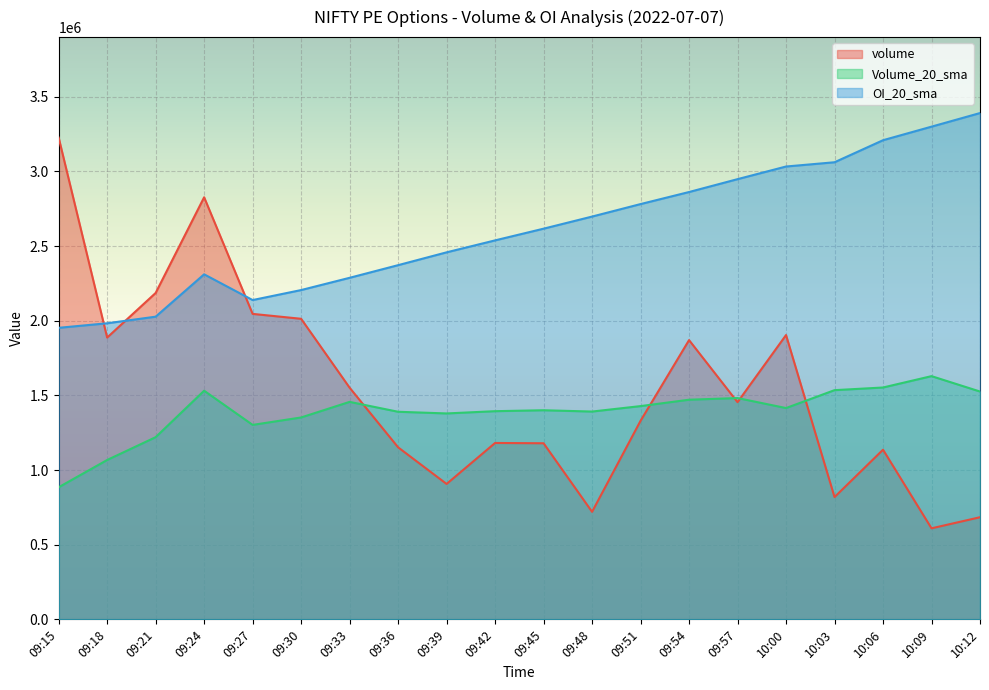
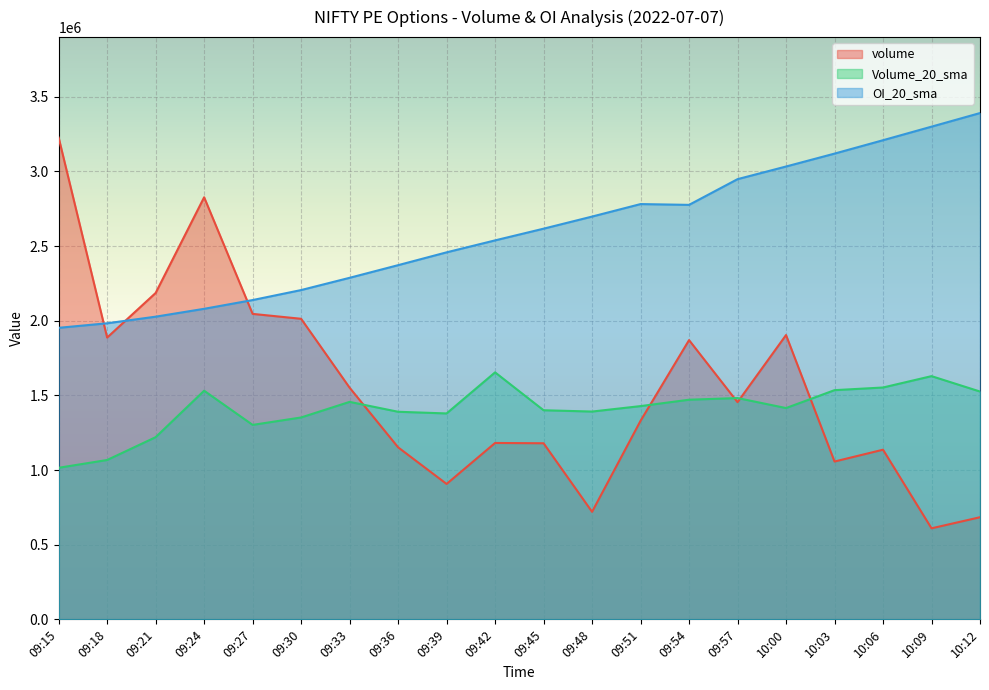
Volume_20_sma, 09:15: 880000 -> 1020000
OI_20_sma, 09:24: 2310000 -> 2080000
Volume_20_sma, 09:42: 1390000 -> 1650000
OI_20_sma, 09:54: 2860000 -> 2780000
volume, 10:03: 820000 -> 1060000
OI_20_sma, 10:03: 3060000 -> 3120000
